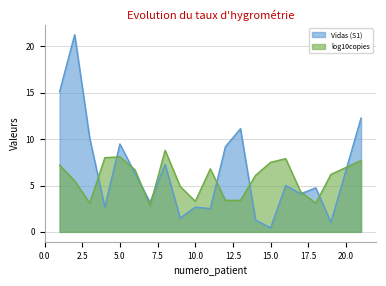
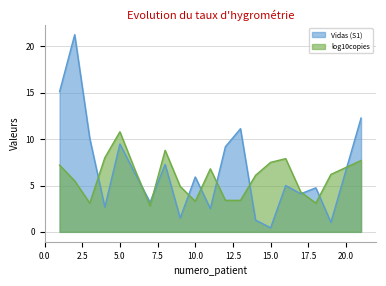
log10copies, 5.0: 8 -> 11
Vidas (S1), 10.0: 3 -> 6
